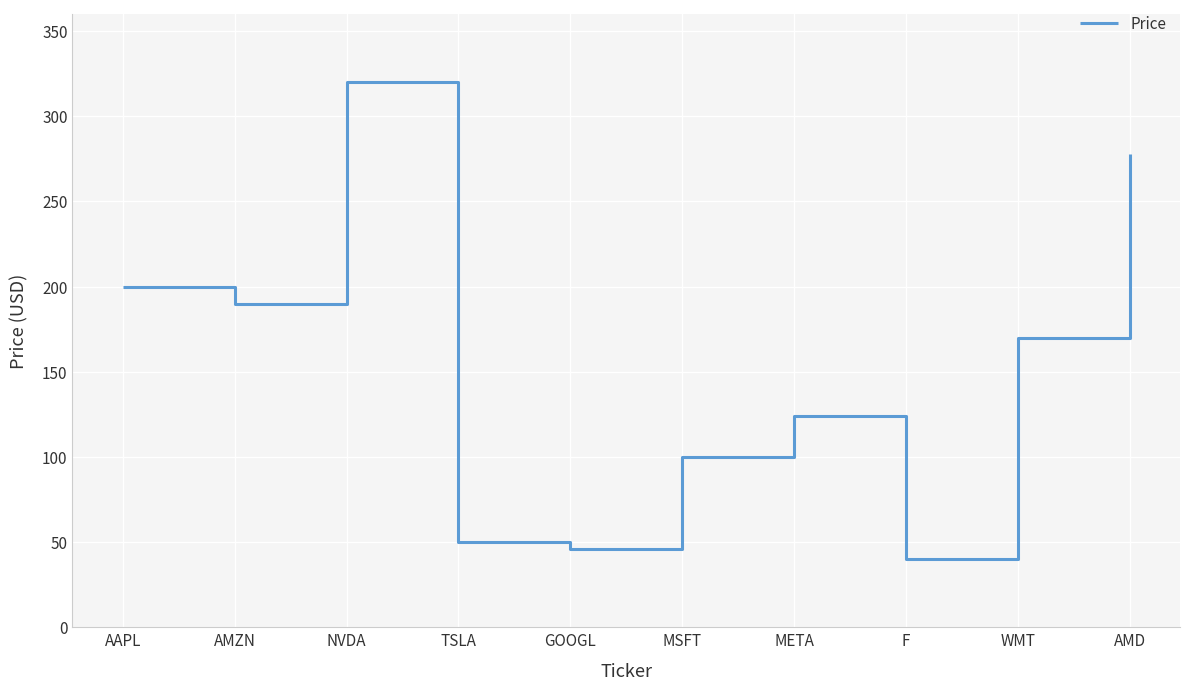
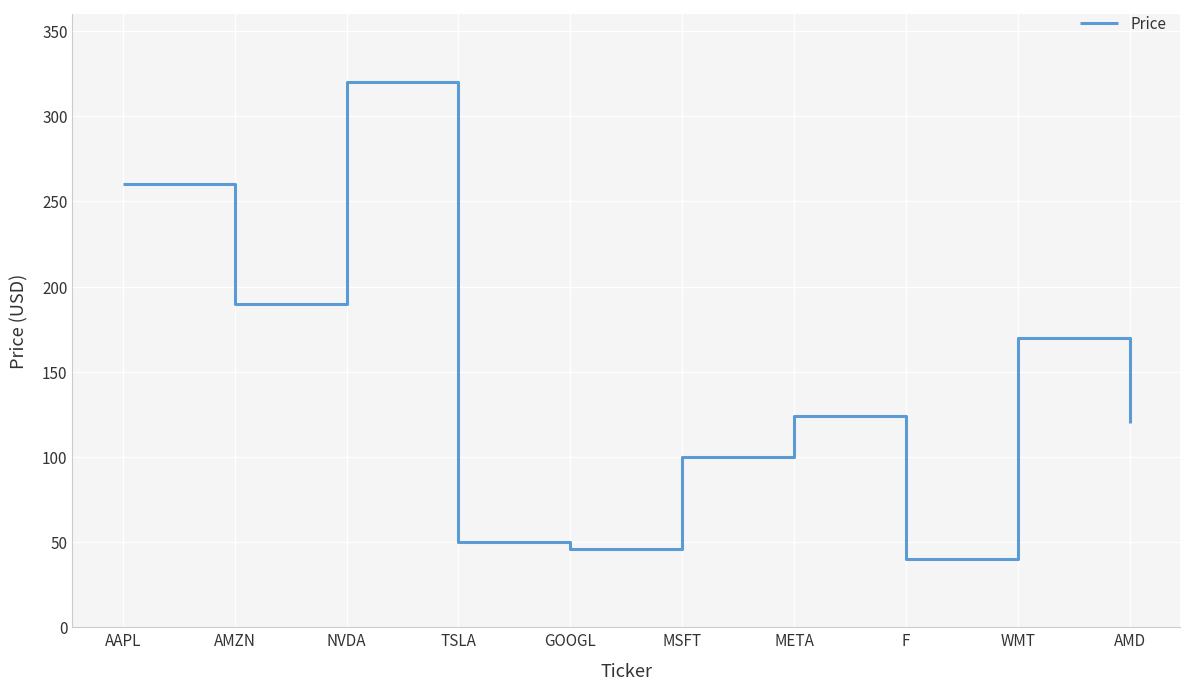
AAPL: 200 -> 260
AMD: 278 -> 120
